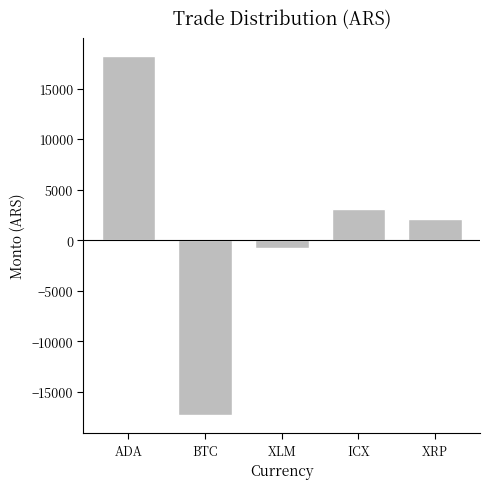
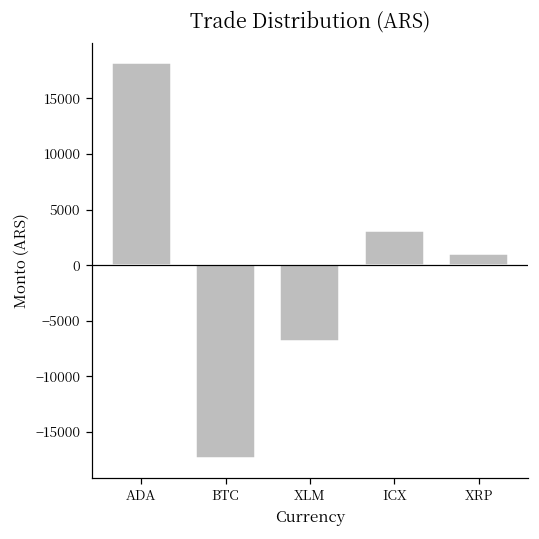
XLM: -800 -> -6800
XRP: 2100 -> 1000
